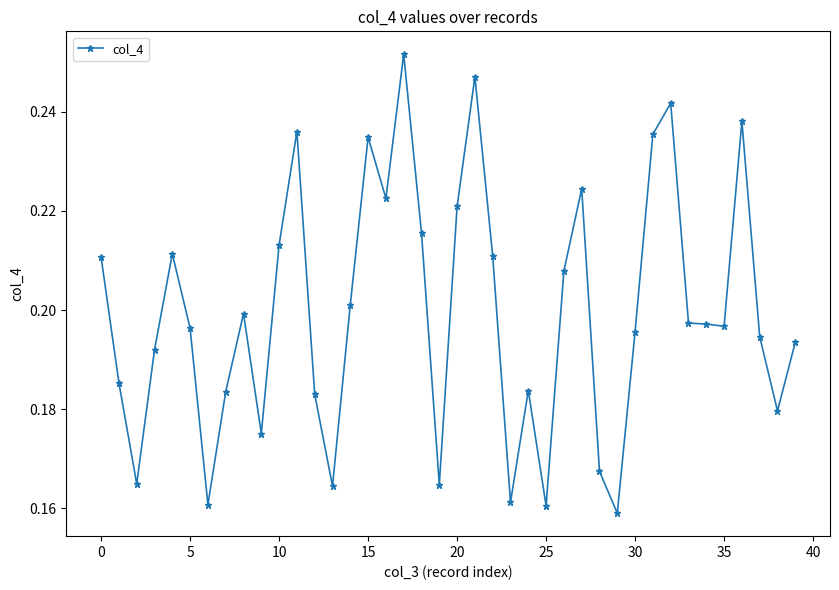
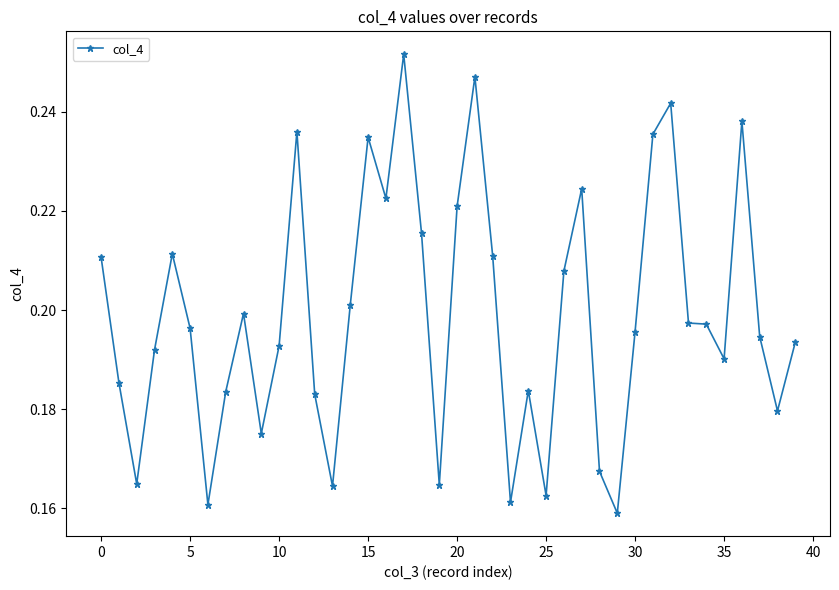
10: 0.213 -> 0.193
25: 0.161 -> 0.163
35: 0.197 -> 0.190
